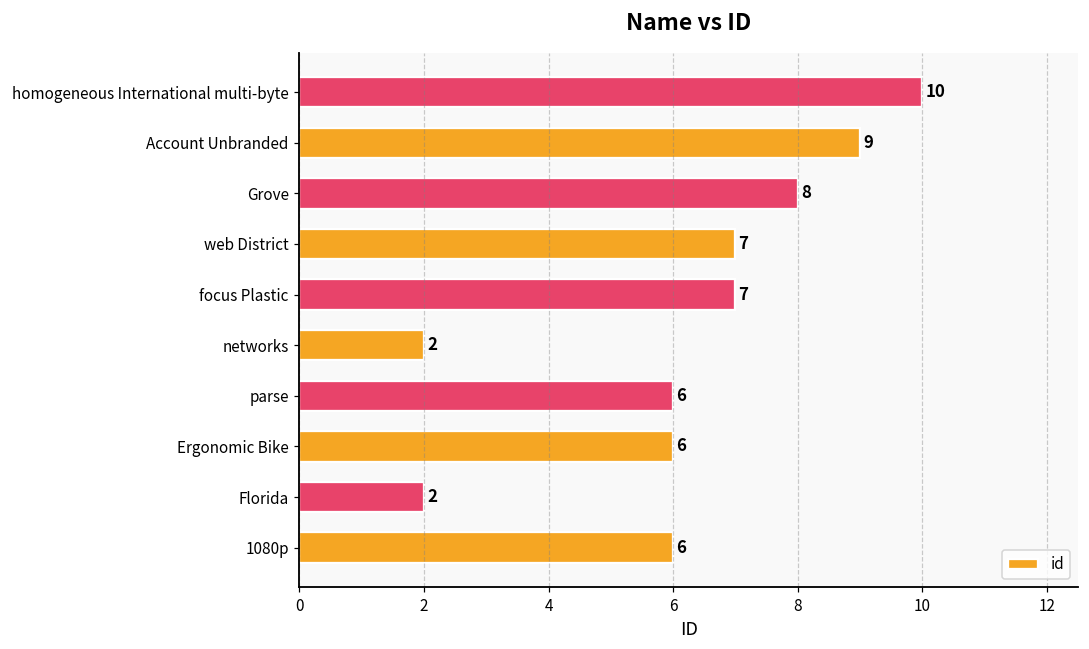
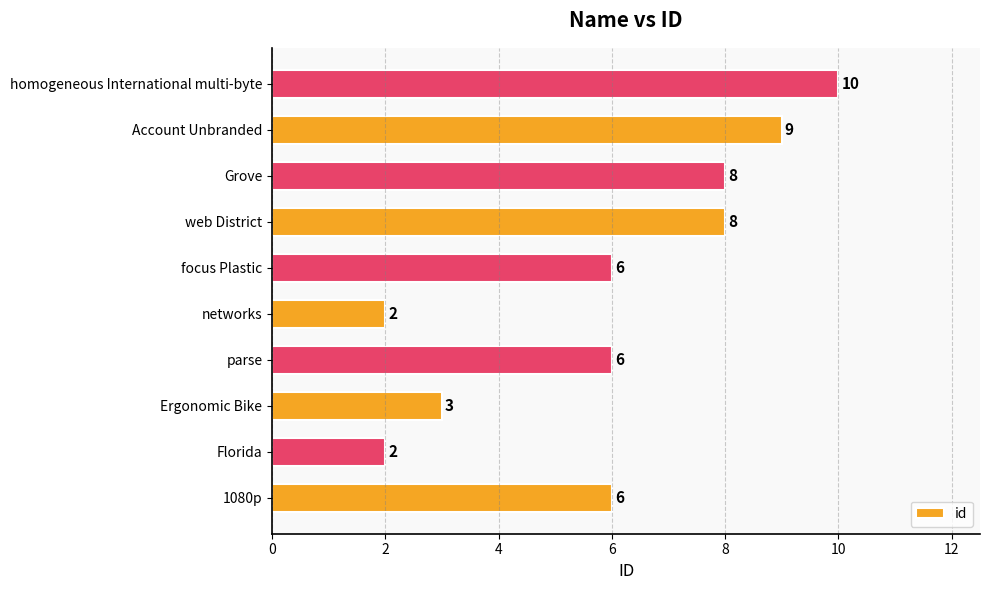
web District: 7 -> 8
focus Plastic: 7 -> 6
Ergonomic Bike: 6 -> 3
